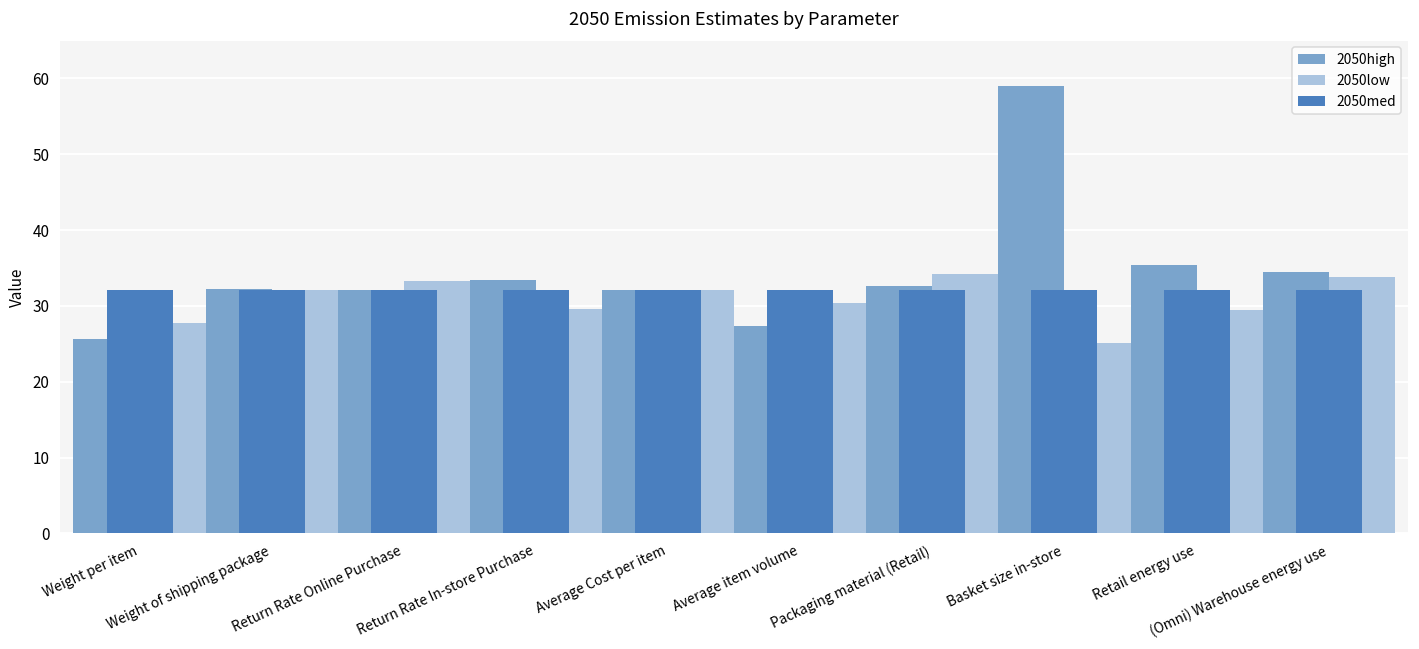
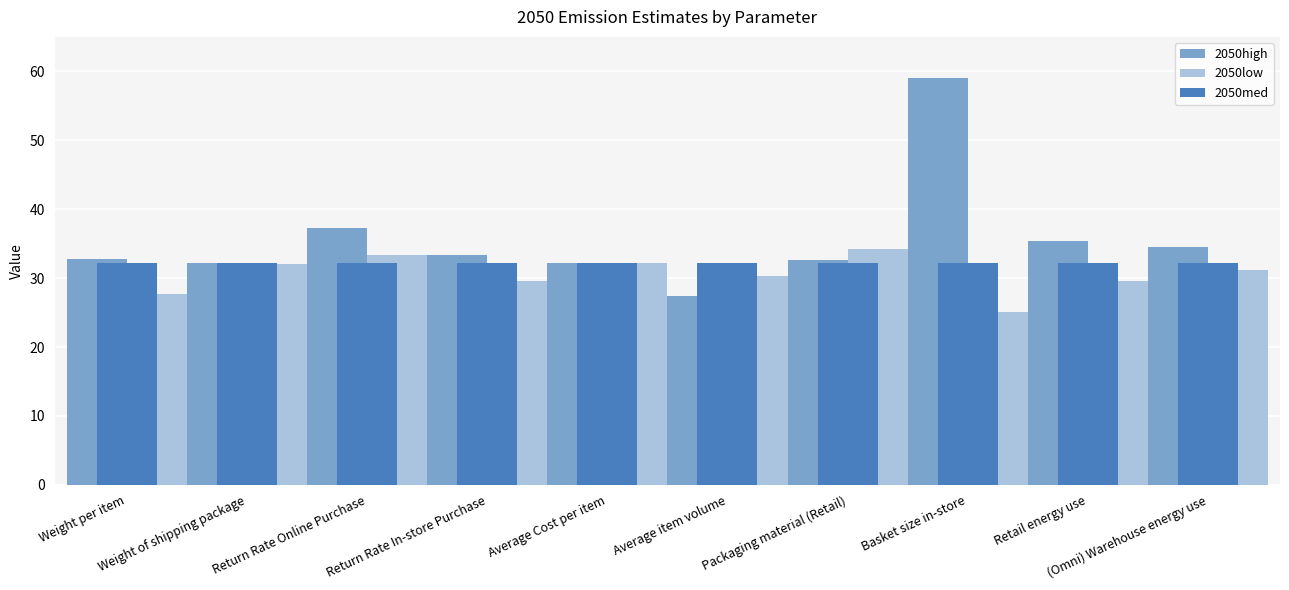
2050high, Weight per item: 26 -> 33
2050high, Return Rate Online Purchase: 32 -> 37
2050low, (Omni) Warehouse energy use: 34 -> 31
